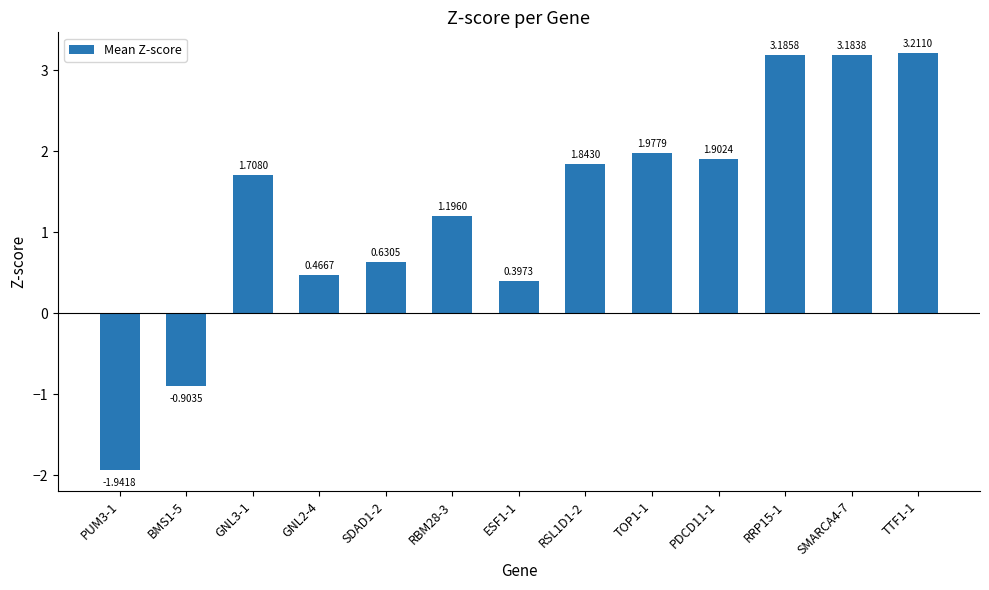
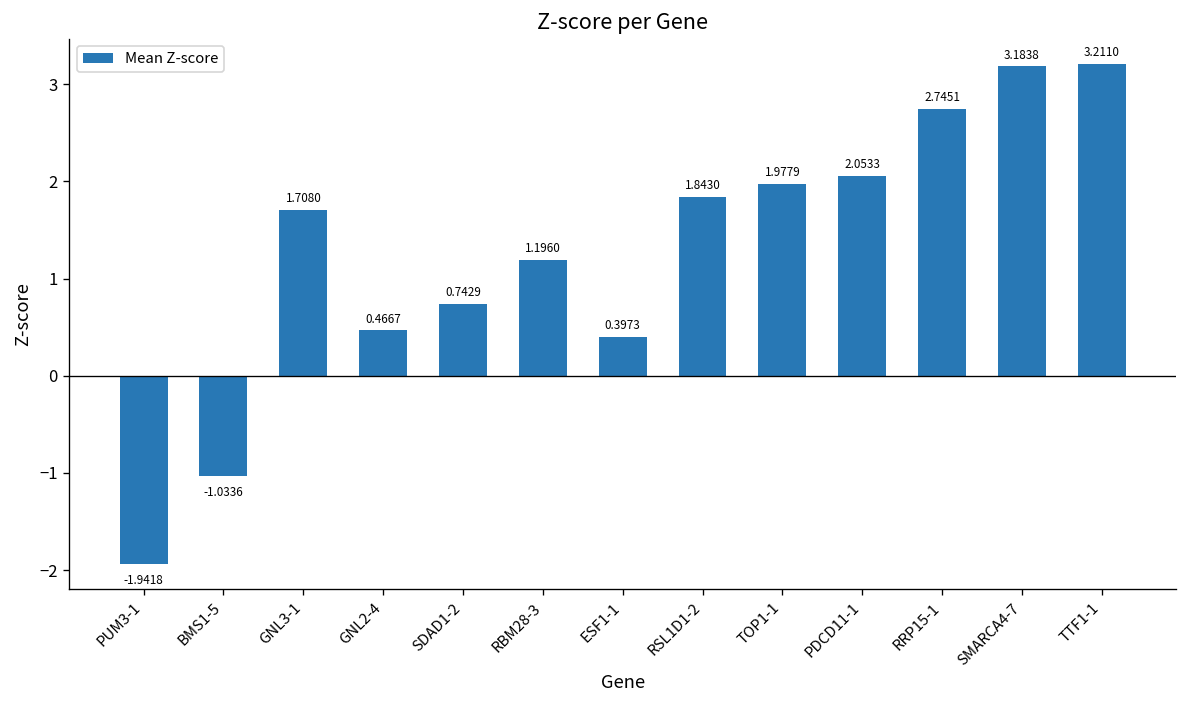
BMS1-5: -0.9035 -> -1.0336
SDAD1-2: 0.6305 -> 0.7429
PDCD11-1: 1.9024 -> 2.0533
RRP15-1: 3.1858 -> 2.7451
